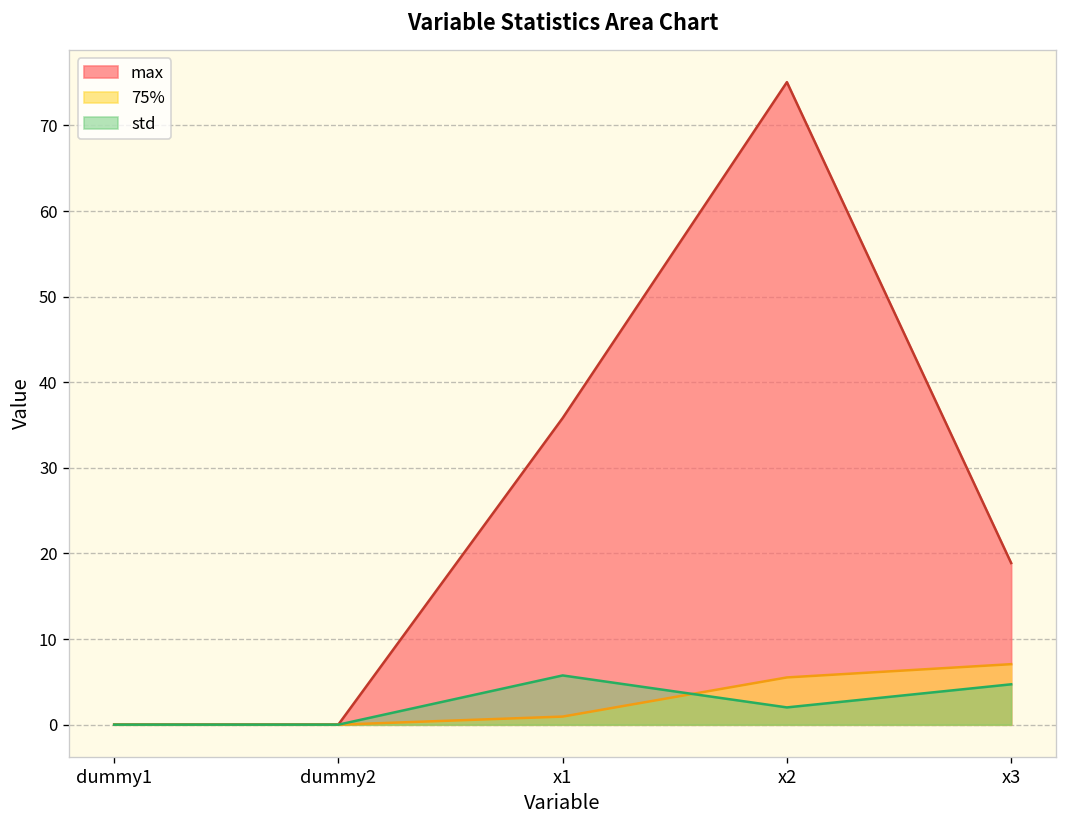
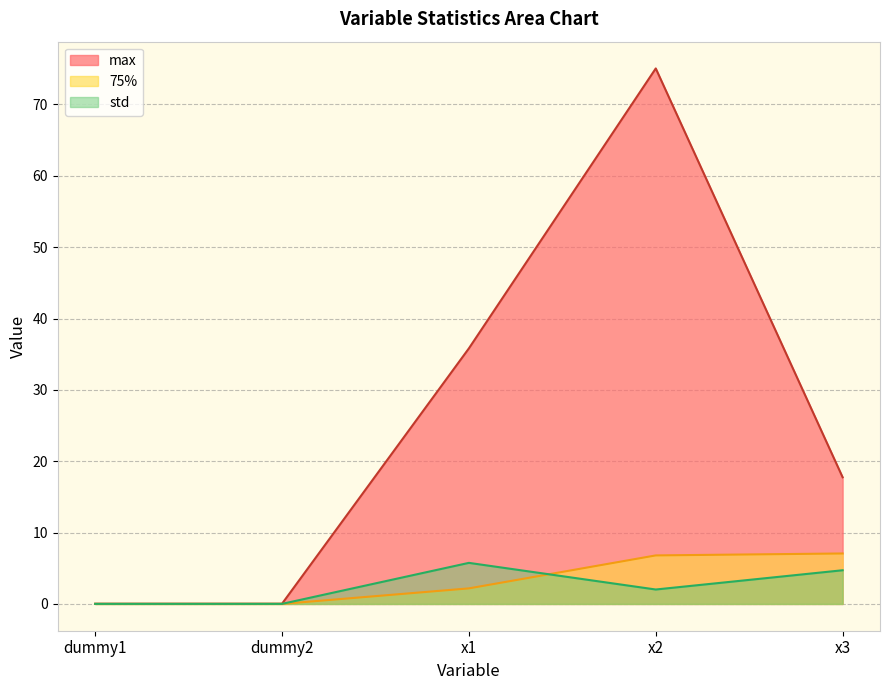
75%, x1: 1 -> 2
75%, x2: 6 -> 7
max, x3: 19 -> 18
